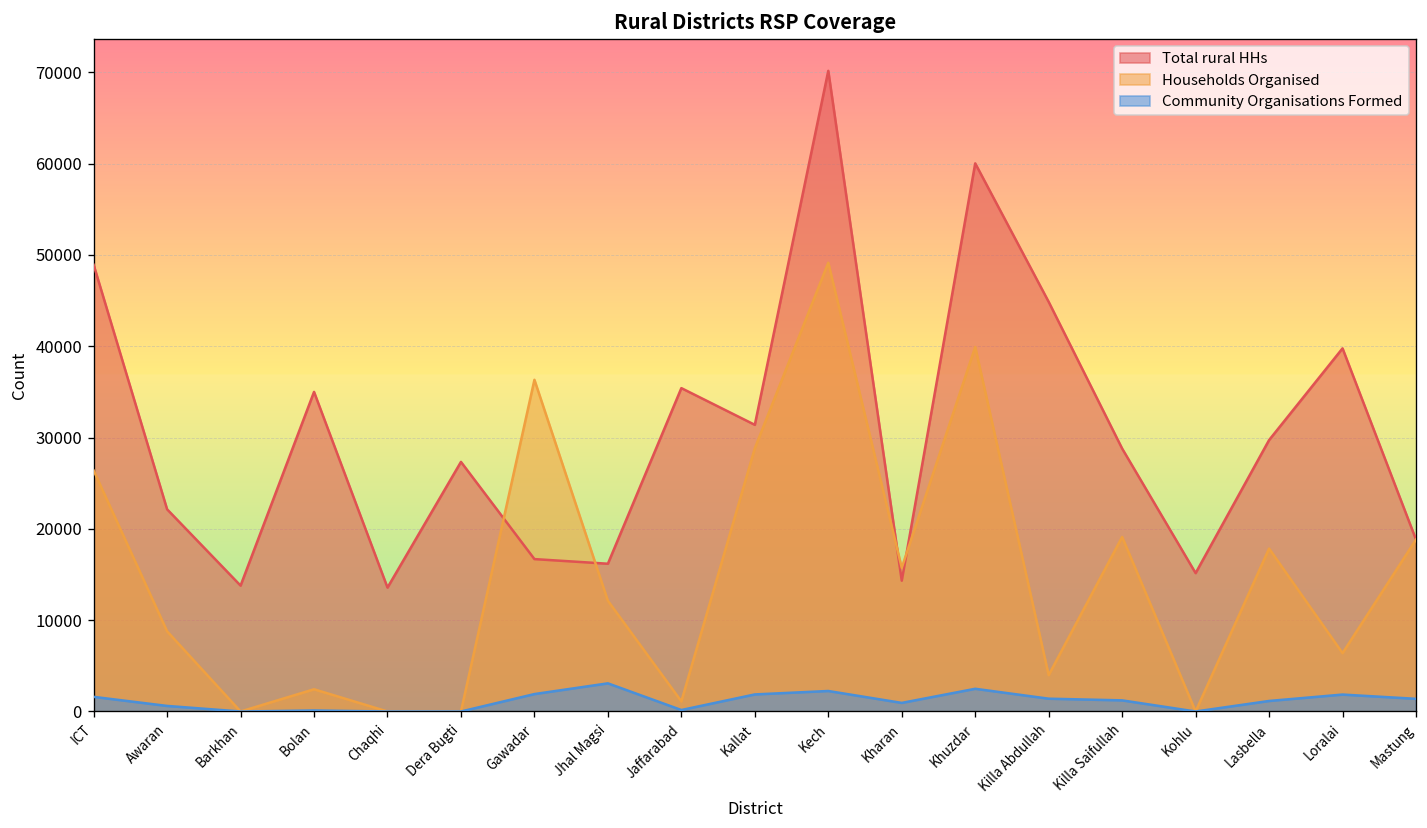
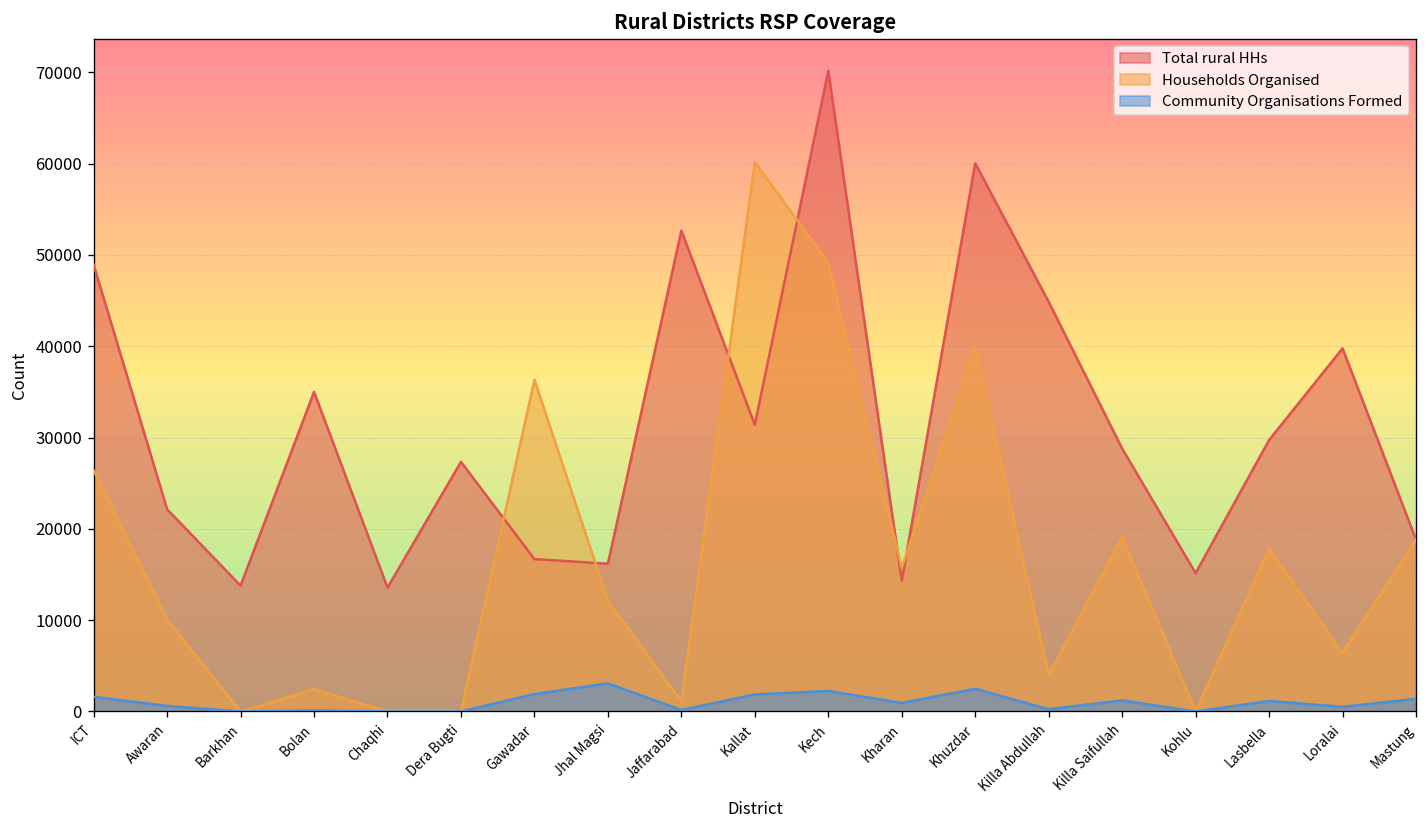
Households Organised, Awaran: 9000 -> 10000
Total rural HHs, Jaffarabad: 35000 -> 53000
Households Organised, Kallat: 29000 -> 60000
Community Organisations Formed, Killa Abdullah: 1000 -> 0
Community Organisations Formed, Loralai: 2000 -> 1000
